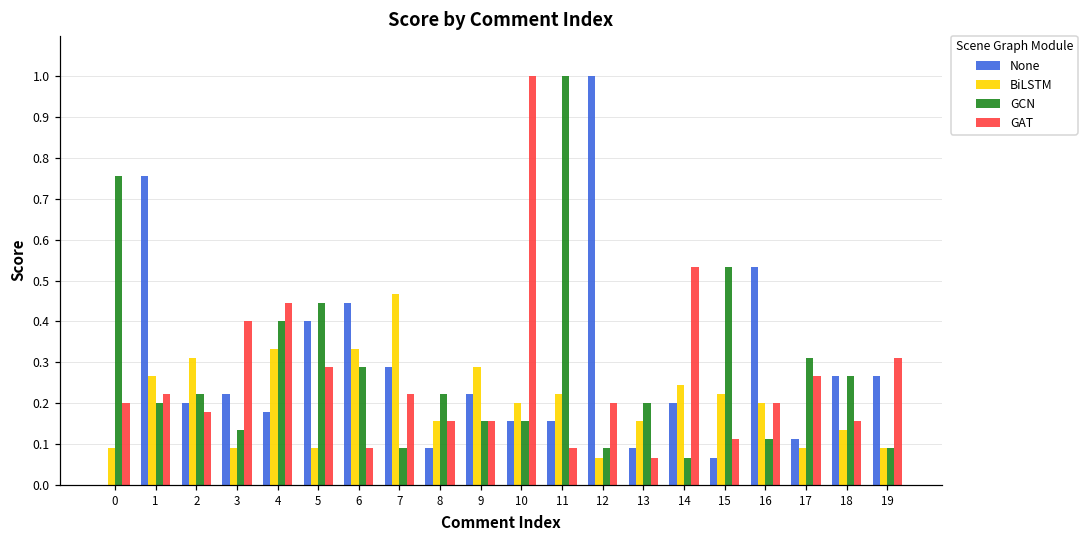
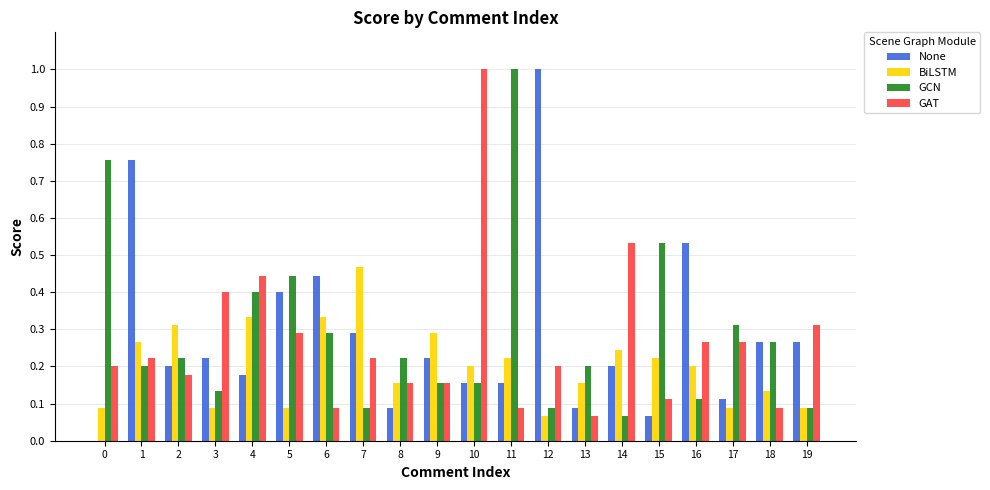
GAT, 16: 0.20 -> 0.27
GAT, 18: 0.16 -> 0.09
